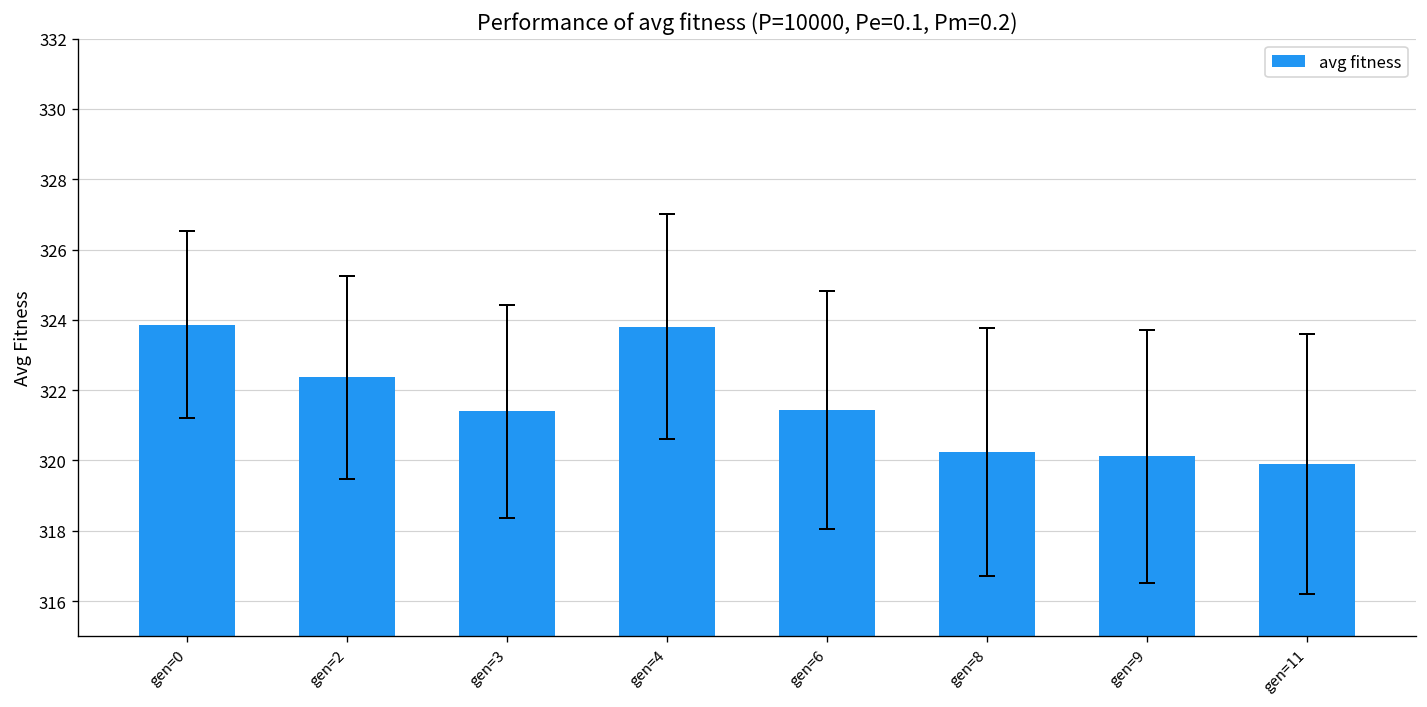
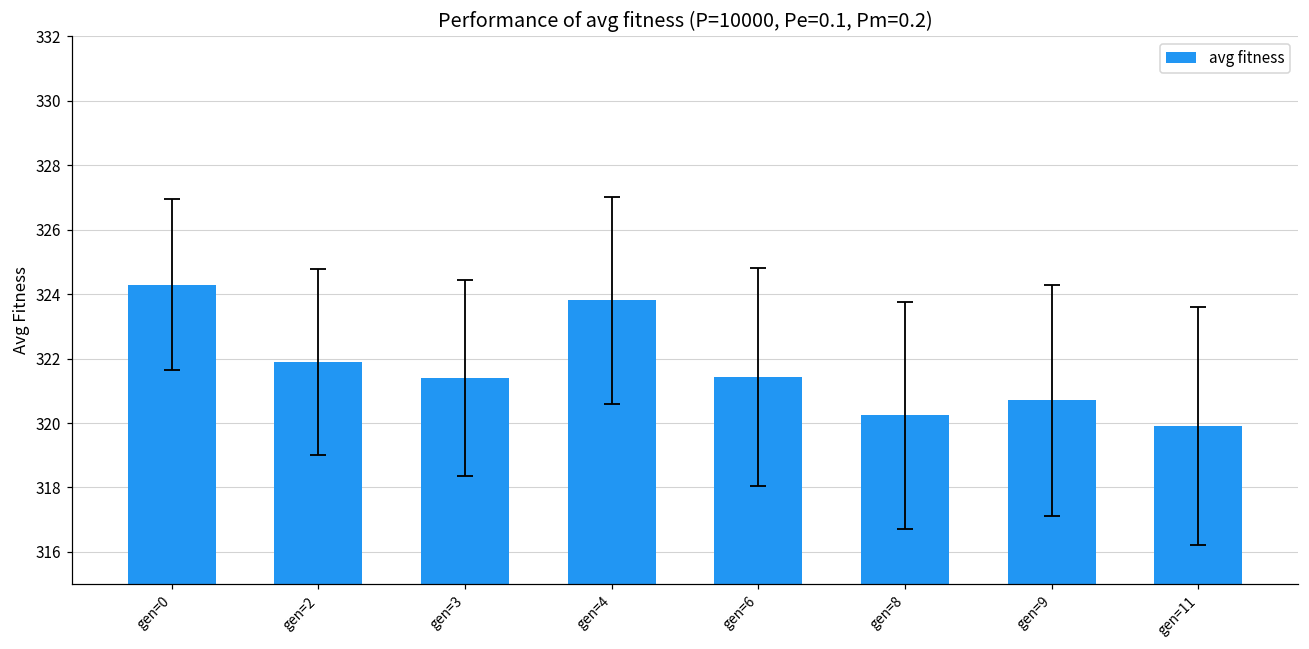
avg fitness, gen=0: 323.9 -> 324.3
avg fitness, gen=2: 322.4 -> 321.9
avg fitness, gen=9: 320.1 -> 320.7
